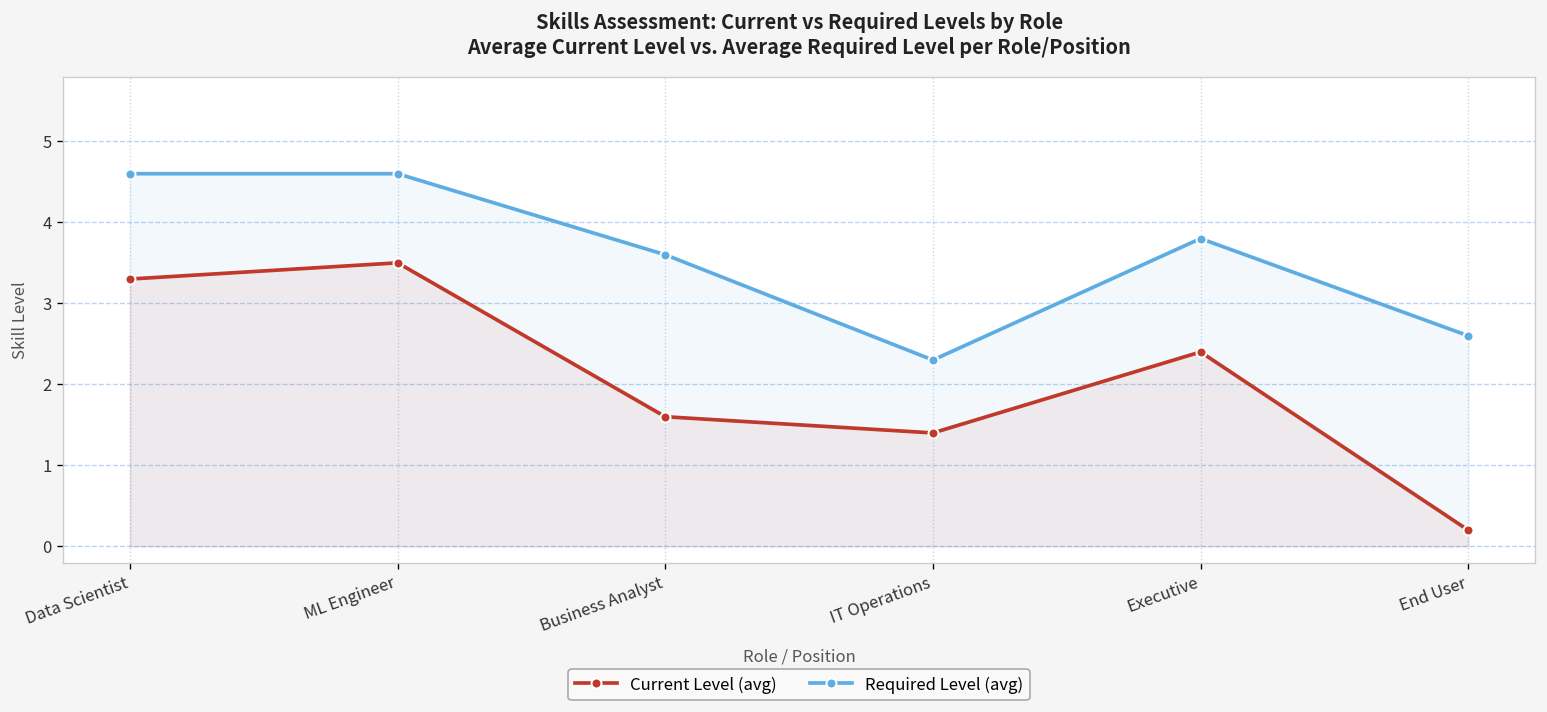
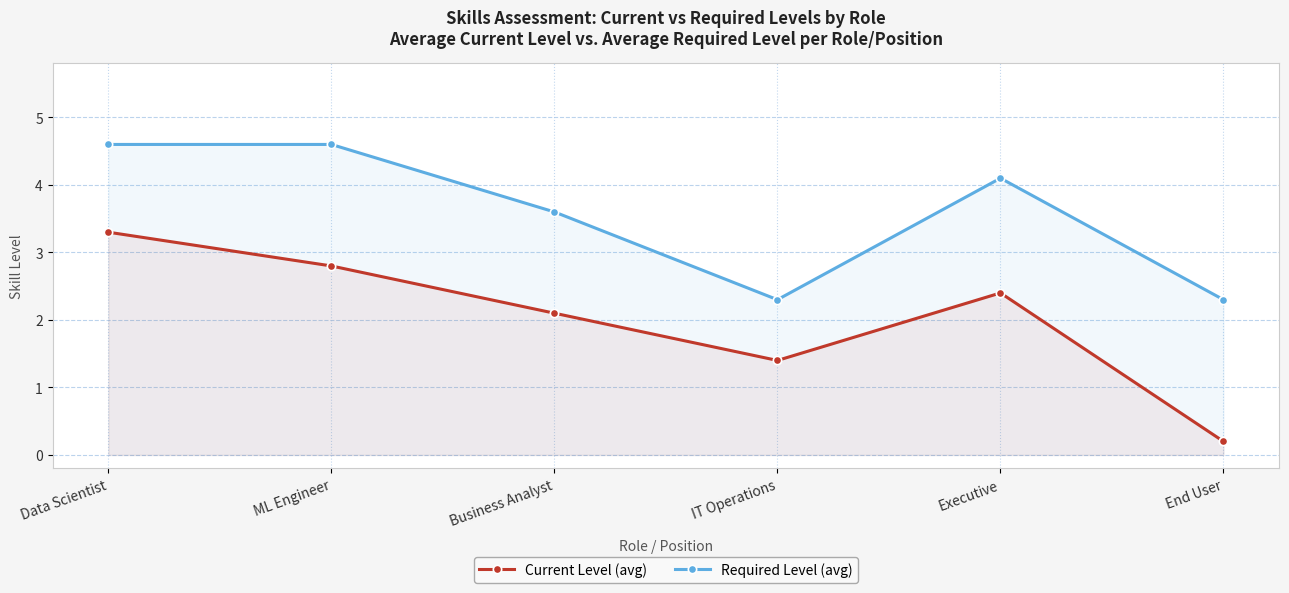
Current Level (avg), ML Engineer: 3.5 -> 2.8
Current Level (avg), Business Analyst: 1.6 -> 2.1
Required Level (avg), Executive: 3.8 -> 4.1
Required Level (avg), End User: 2.6 -> 2.3
